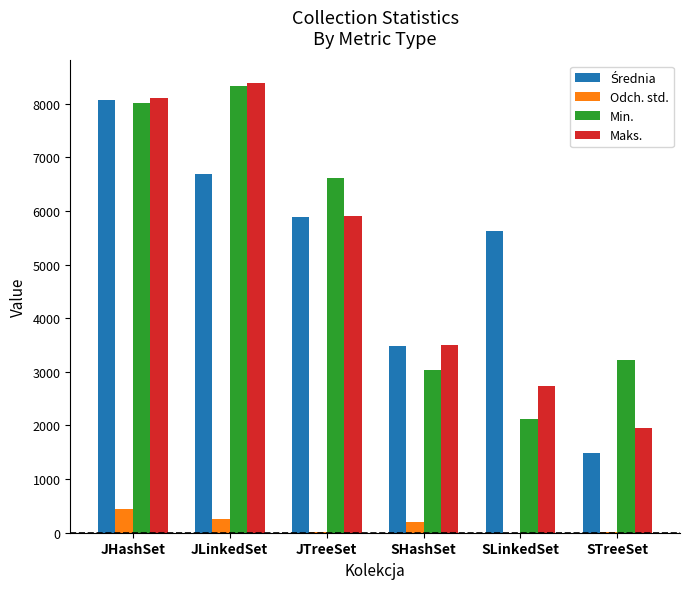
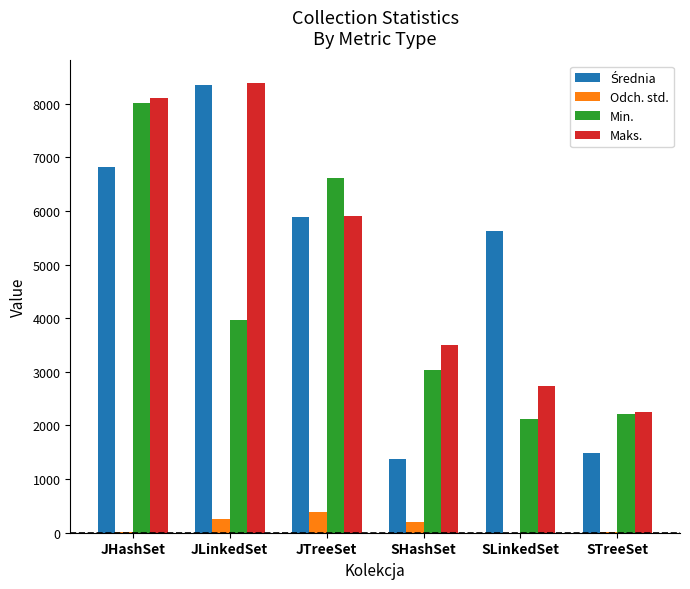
Średnia, JHashSet: 8100 -> 6800
Odch. std., JHashSet: 400 -> 0
Średnia, JLinkedSet: 6700 -> 8300
Min., JLinkedSet: 8300 -> 4000
Odch. std., JTreeSet: 0 -> 400
Średnia, SHashSet: 3500 -> 1400
Min., STreeSet: 3200 -> 2200
Maks., STreeSet: 2000 -> 2200
